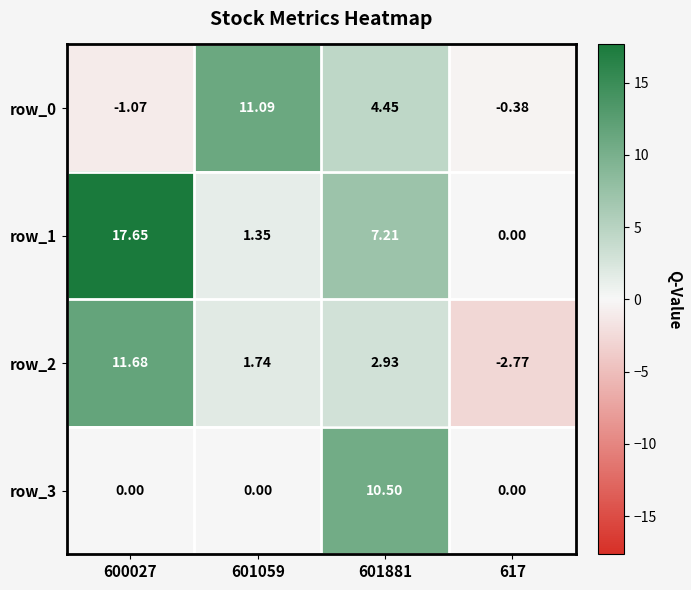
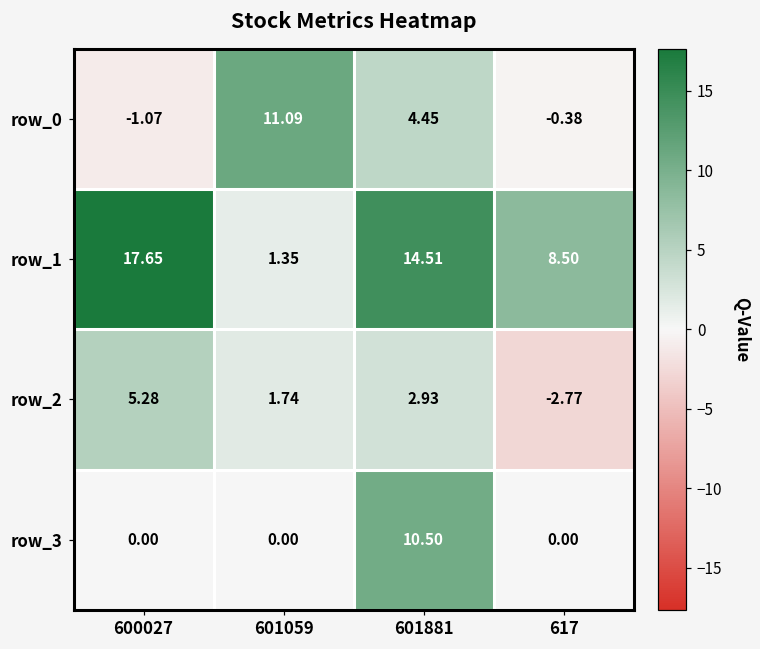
row_1, 601881: 7.21 -> 14.51
row_1, 617: 0.00 -> 8.50
row_2, 600027: 11.68 -> 5.28
